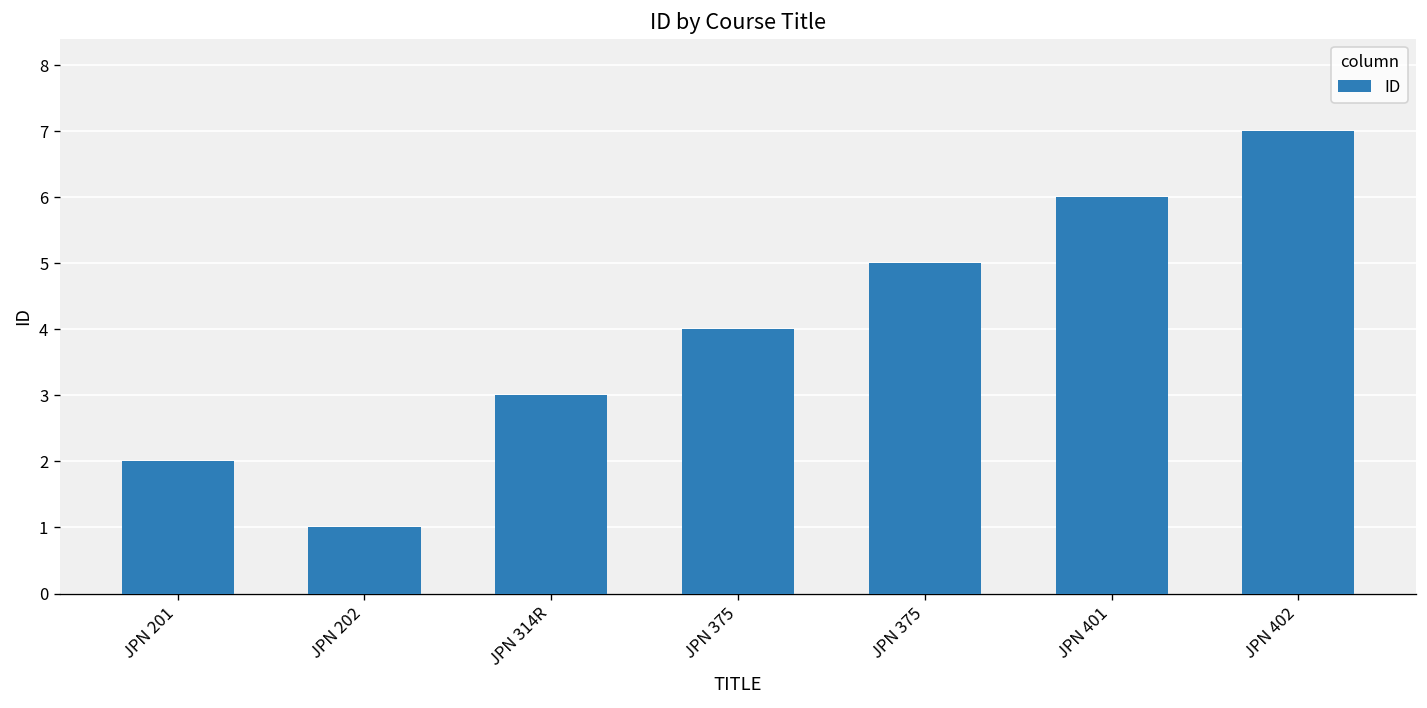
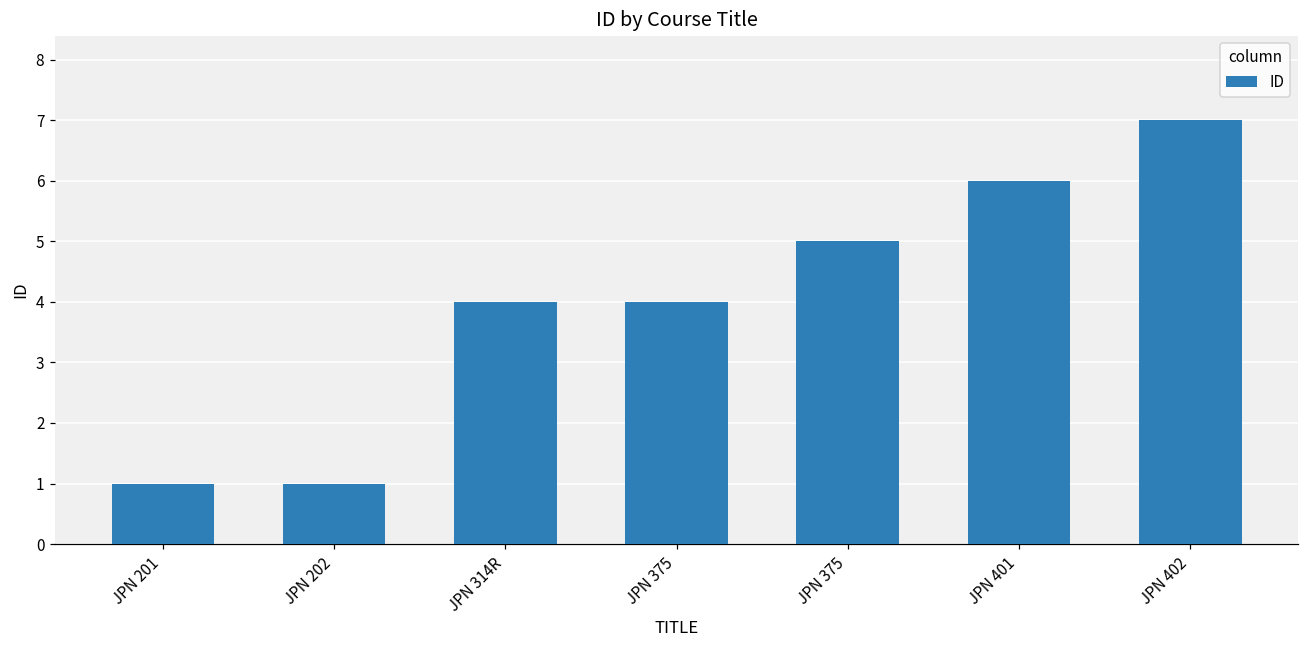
JPN 201: 2 -> 1
JPN 314R: 3 -> 4
